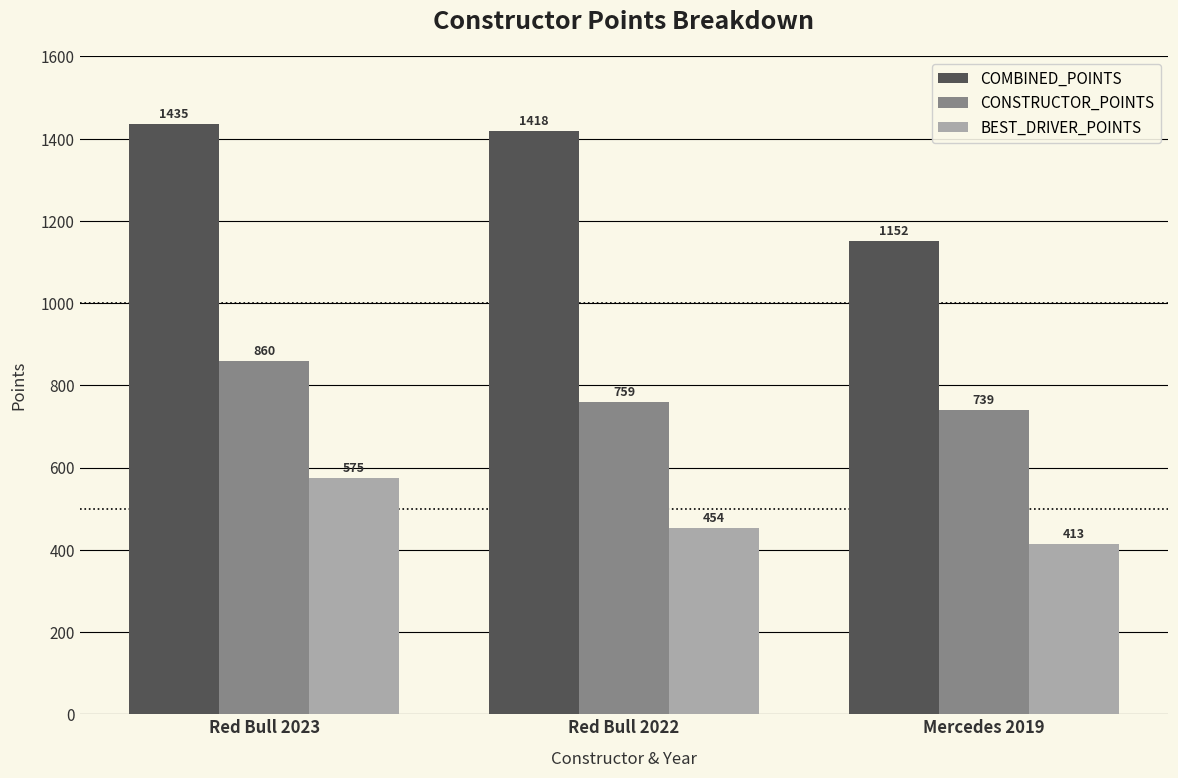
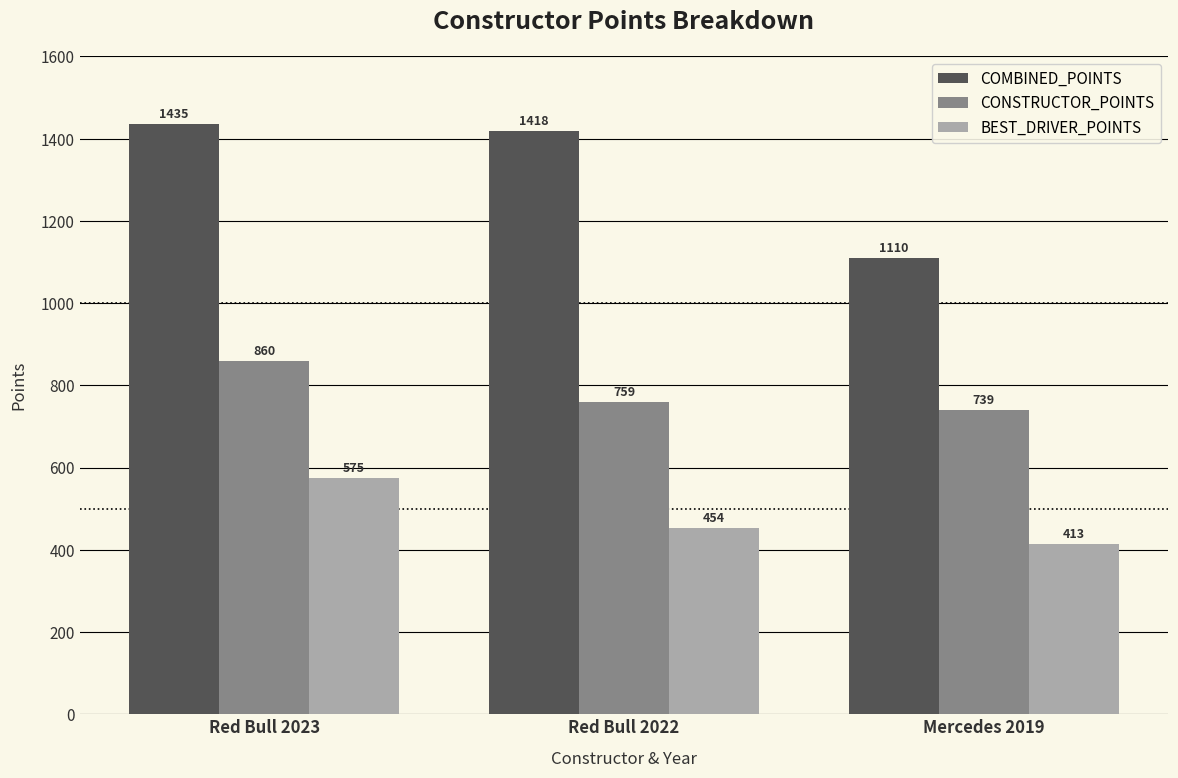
COMBINED_POINTS, Mercedes 2019: 1152 -> 1110
